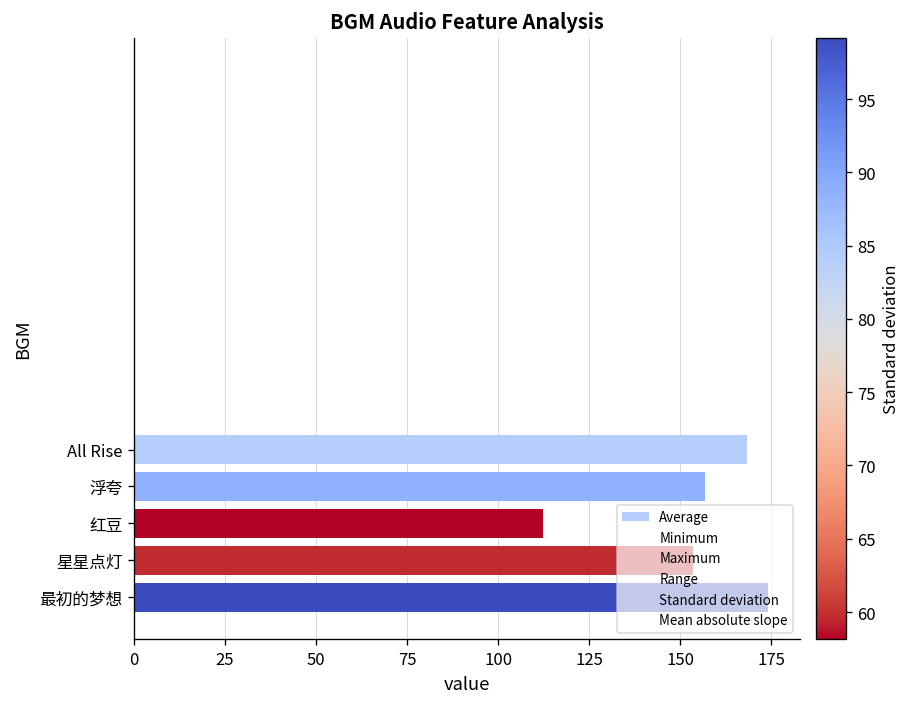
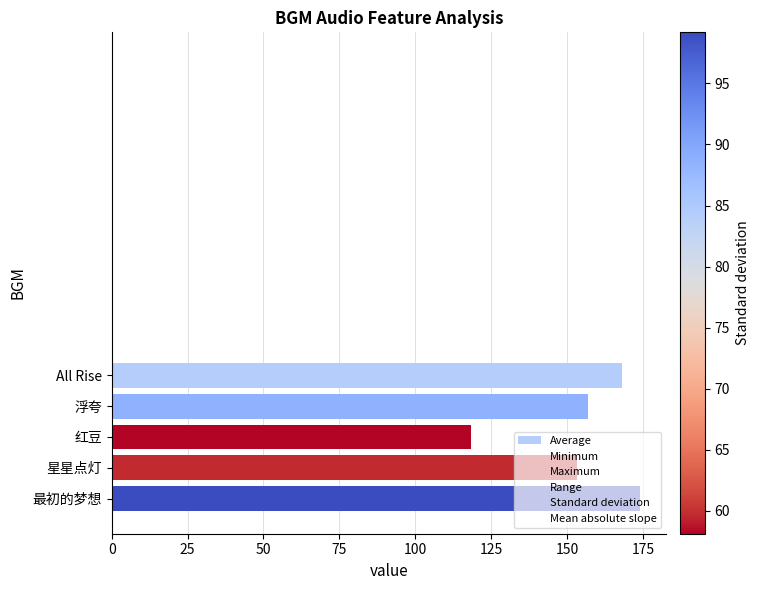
Average, 红豆: 112 -> 118
